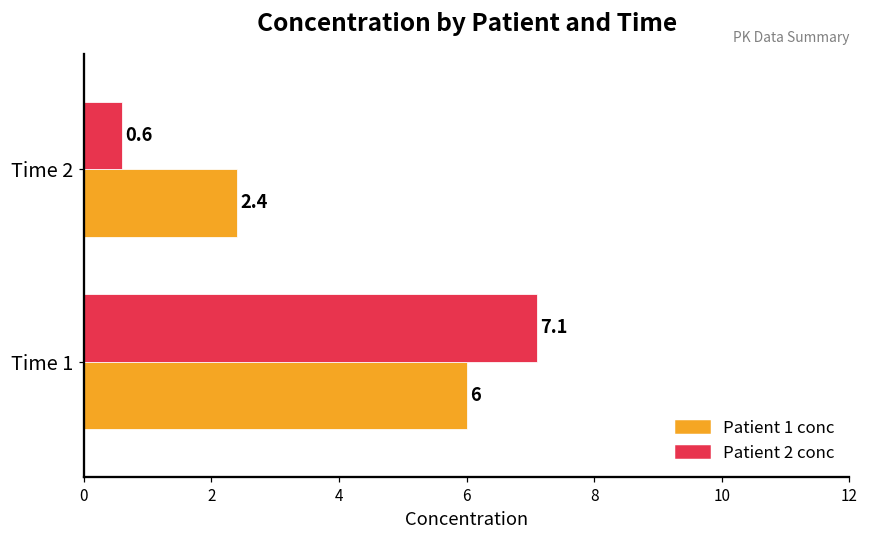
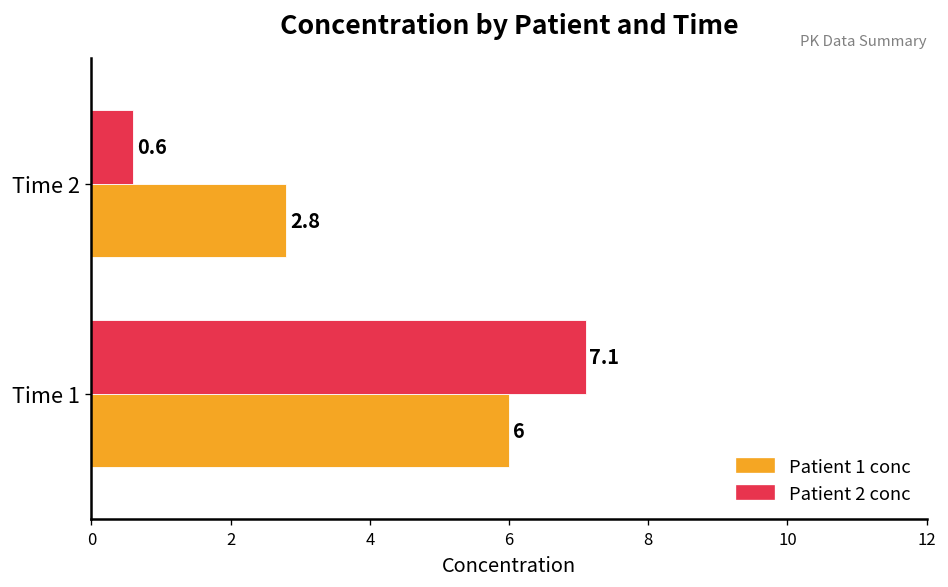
Patient 1 conc, Time 2: 2.4 -> 2.8
